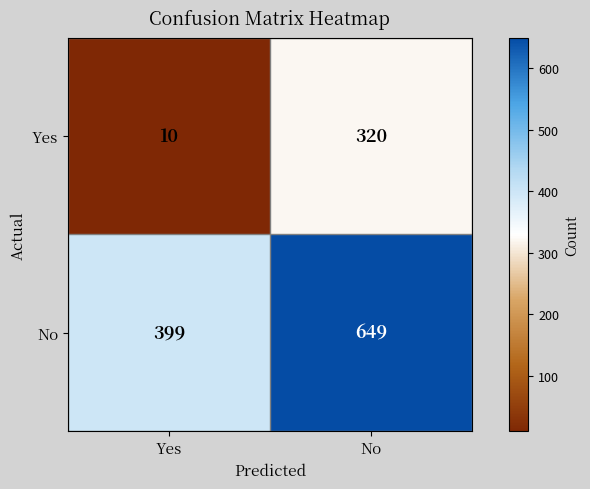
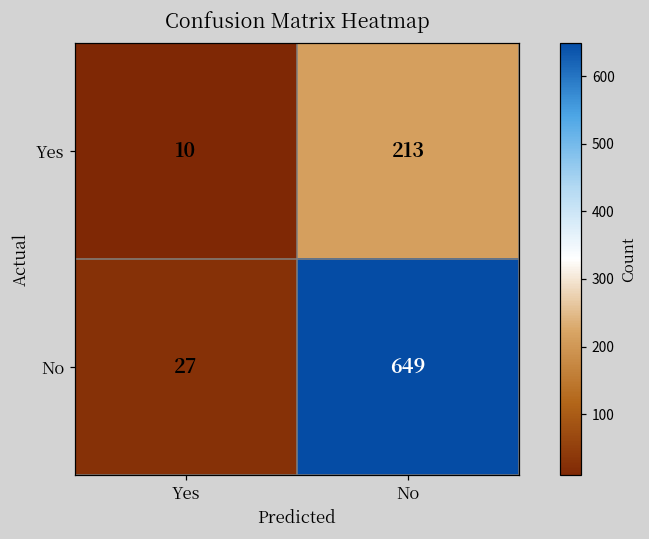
Yes, No: 320 -> 213
No, Yes: 399 -> 27
